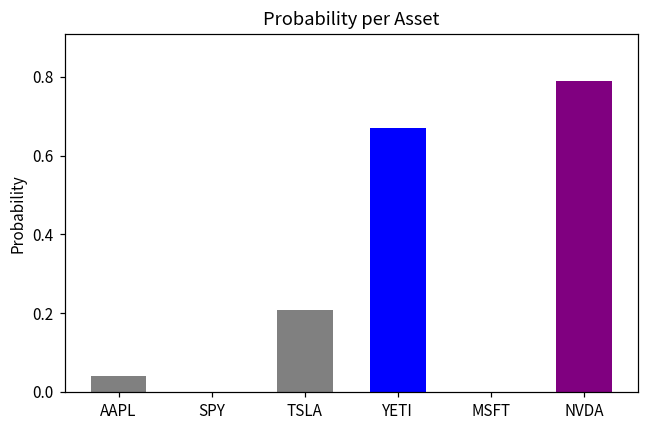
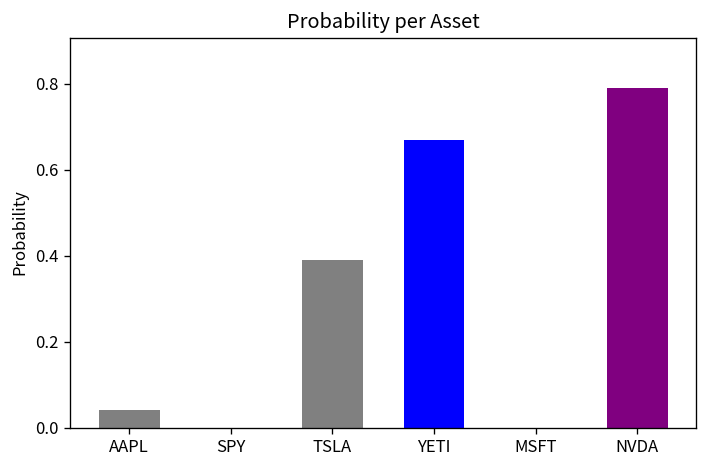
TSLA: 0.21 -> 0.39
